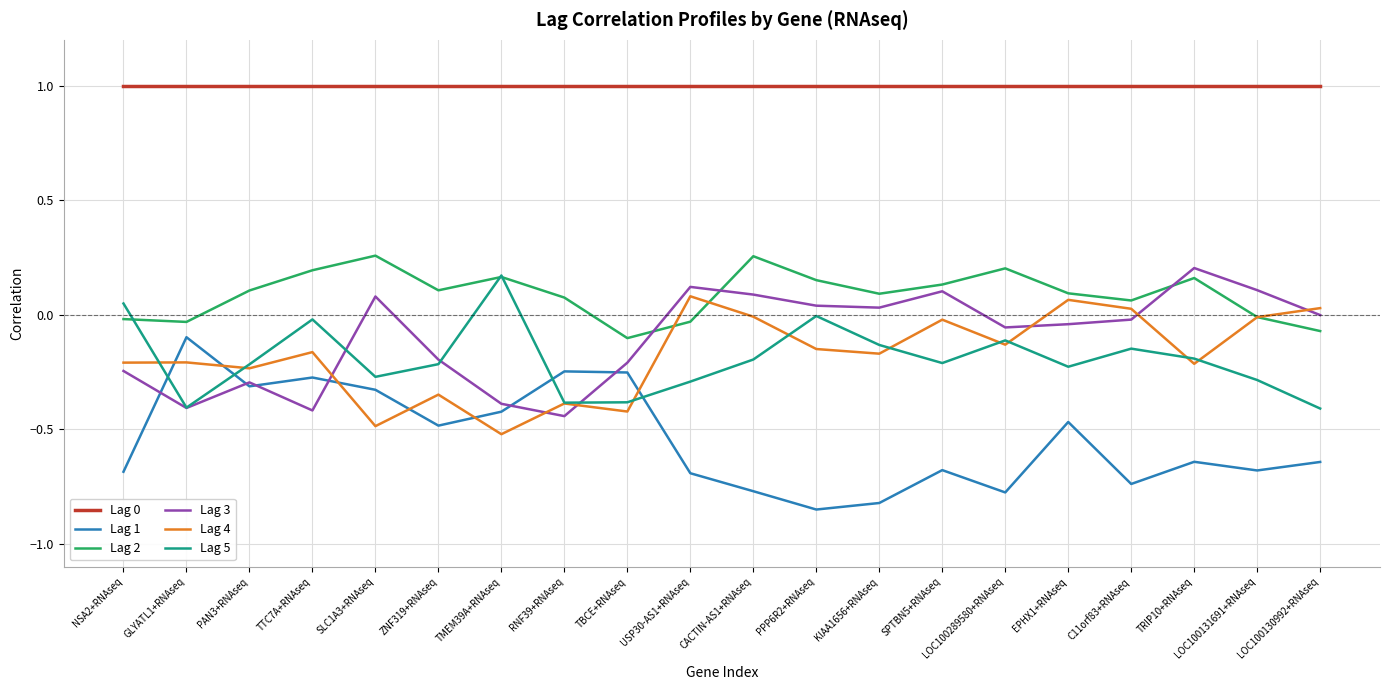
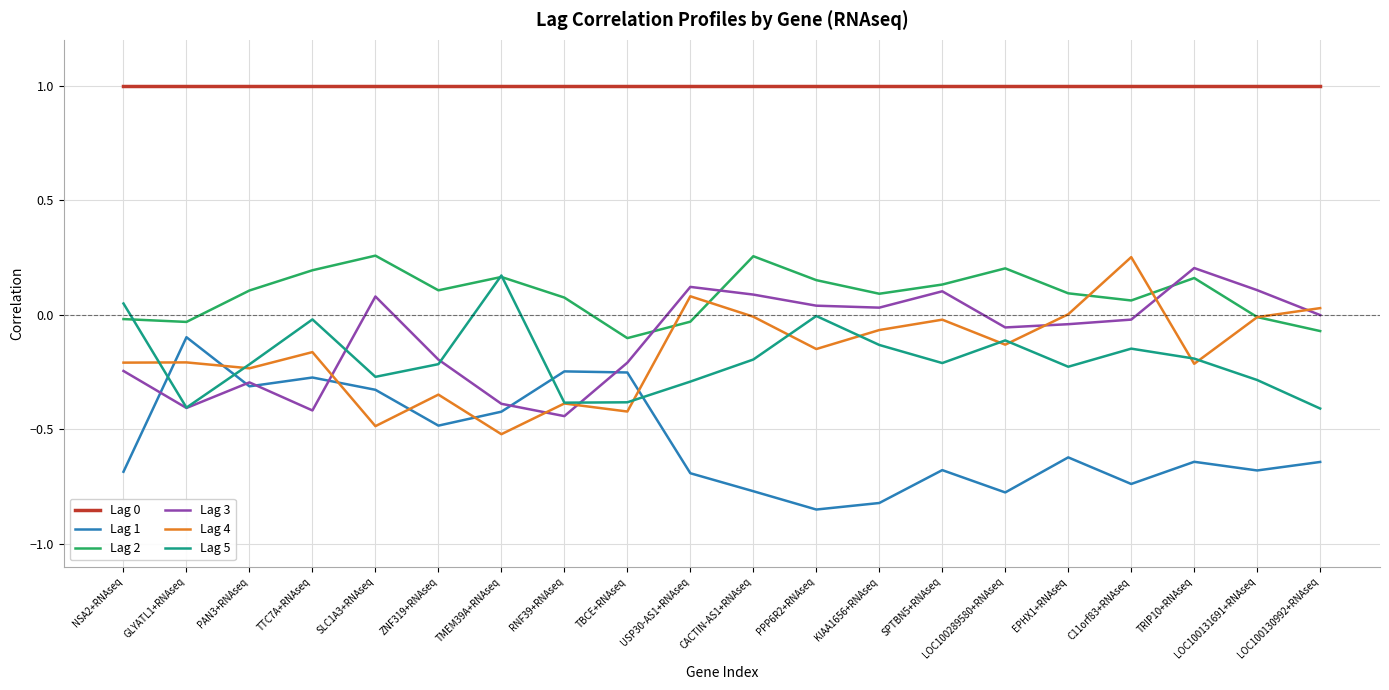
Lag 4, KIAA1656+RNAseq: -0.17 -> -0.07
Lag 1, EPHX1+RNAseq: -0.47 -> -0.62
Lag 4, EPHX1+RNAseq: 0.06 -> 0.00
Lag 4, C11orf83+RNAseq: 0.03 -> 0.25
